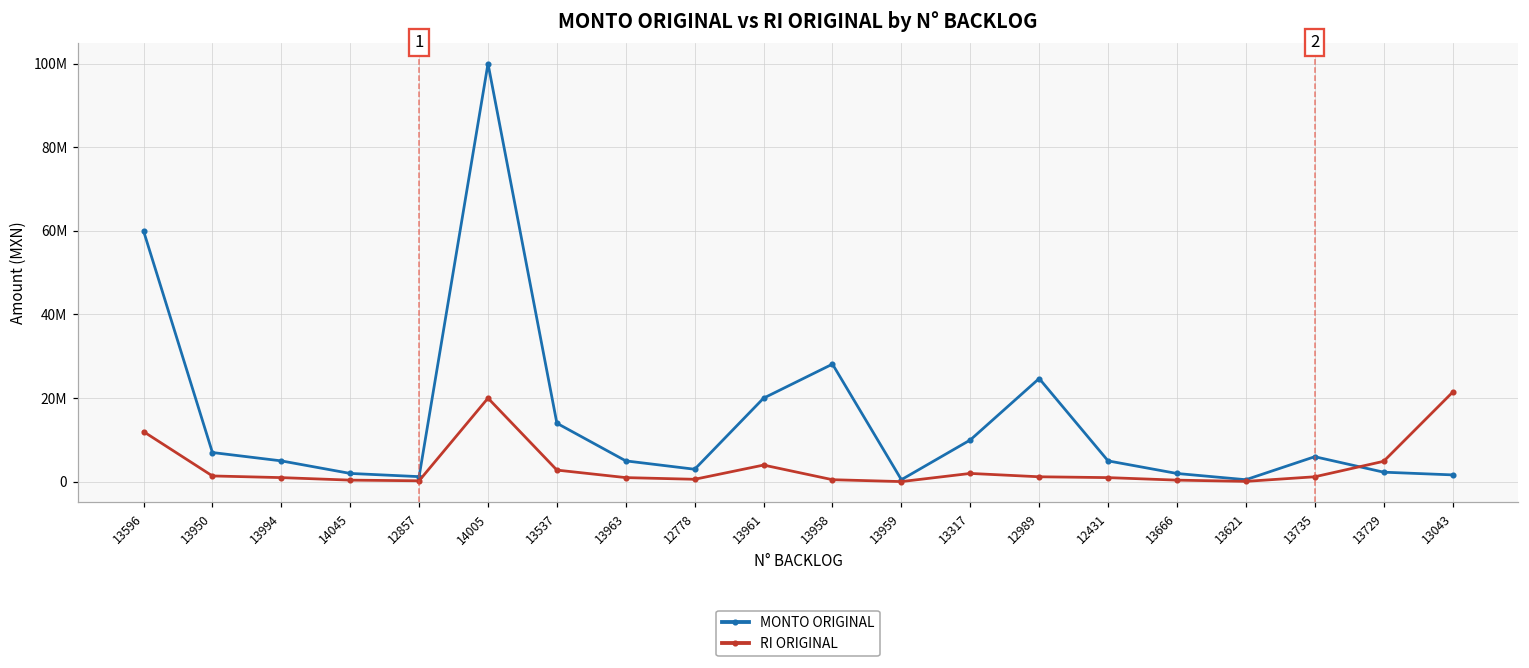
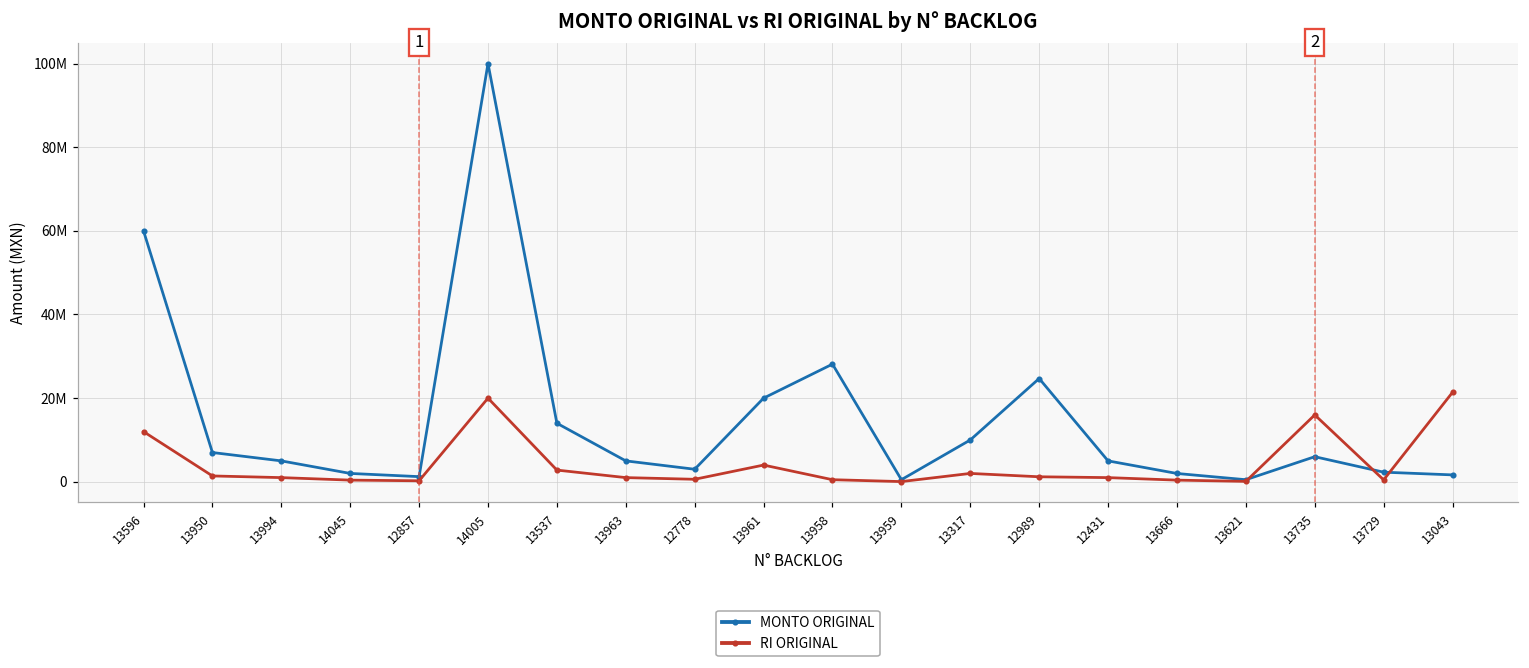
RI ORIGINAL, 13735: 1000000 -> 16000000
RI ORIGINAL, 13729: 5000000 -> 0
